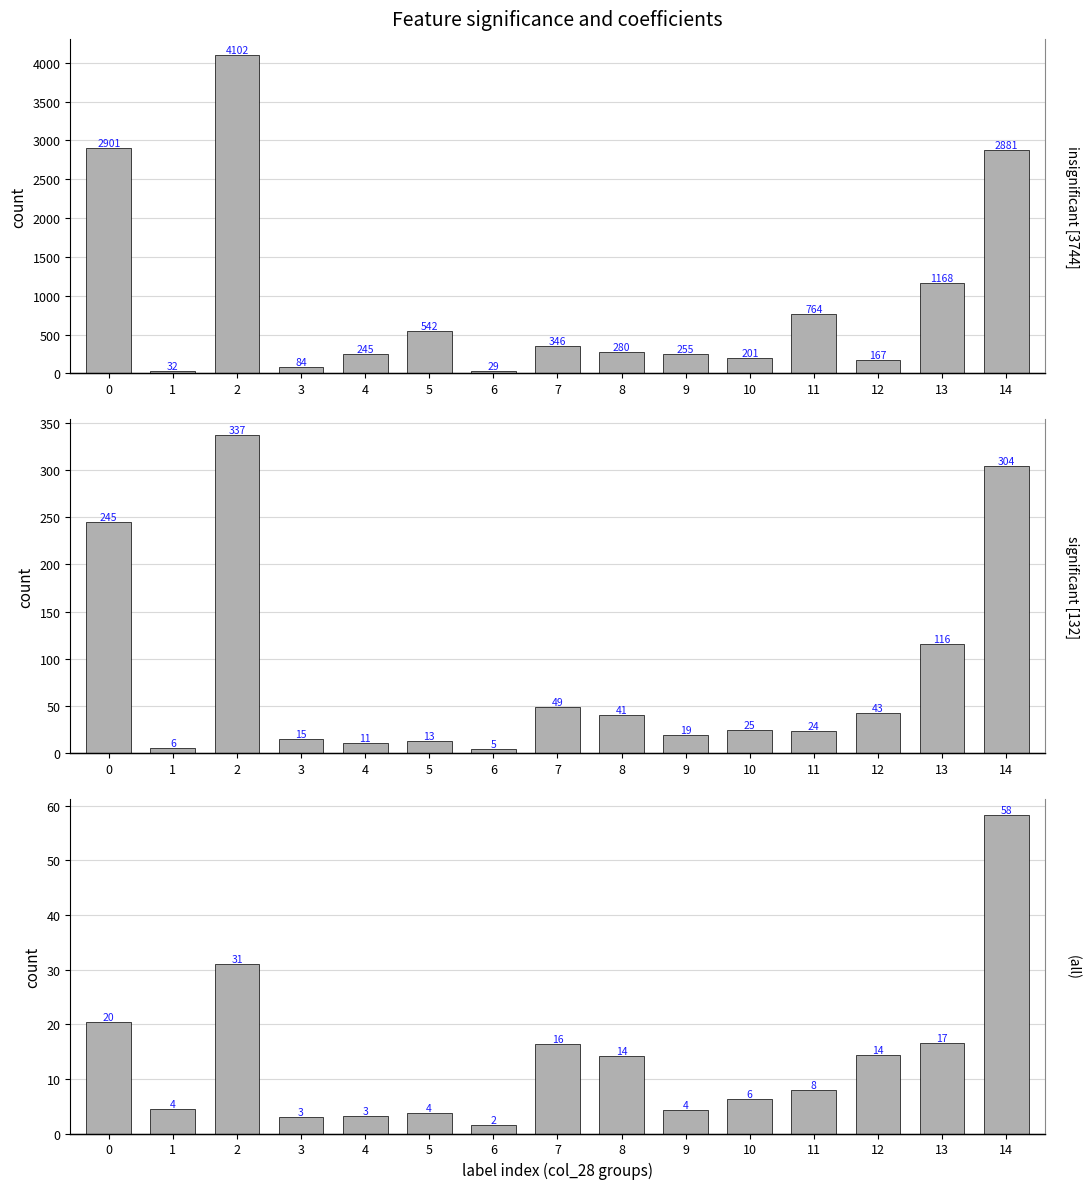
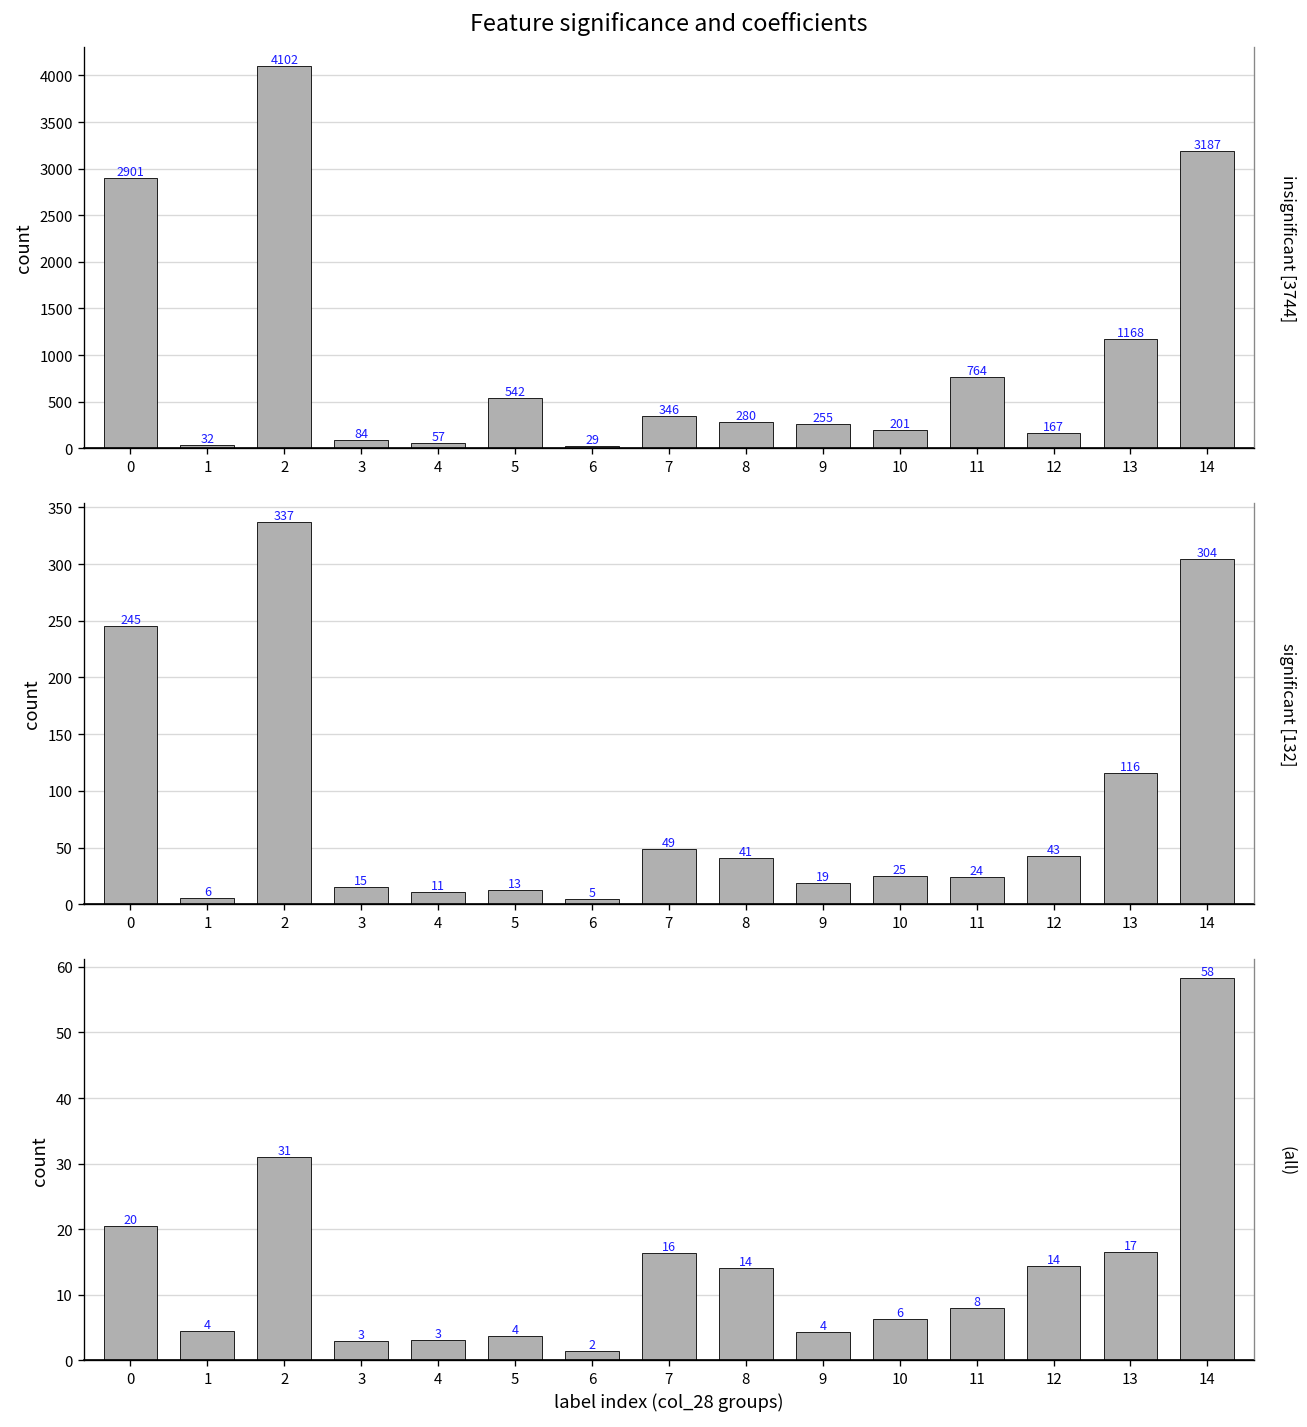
Feature significance and coefficients, 4: 245 -> 57
Feature significance and coefficients, 14: 2881 -> 3187
